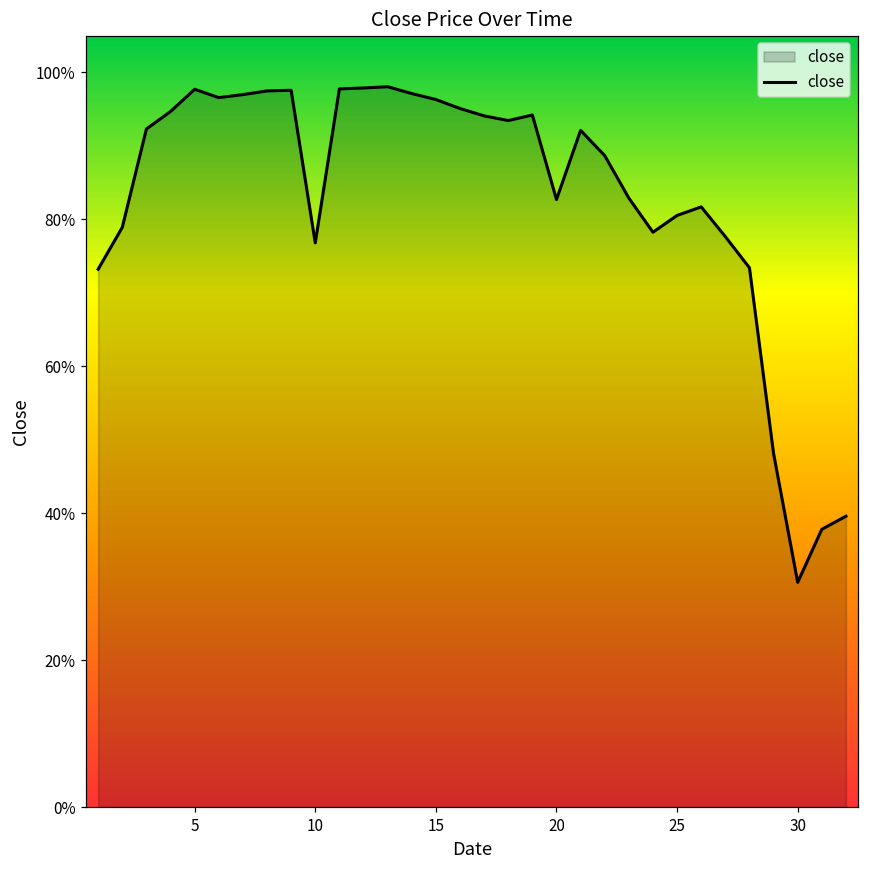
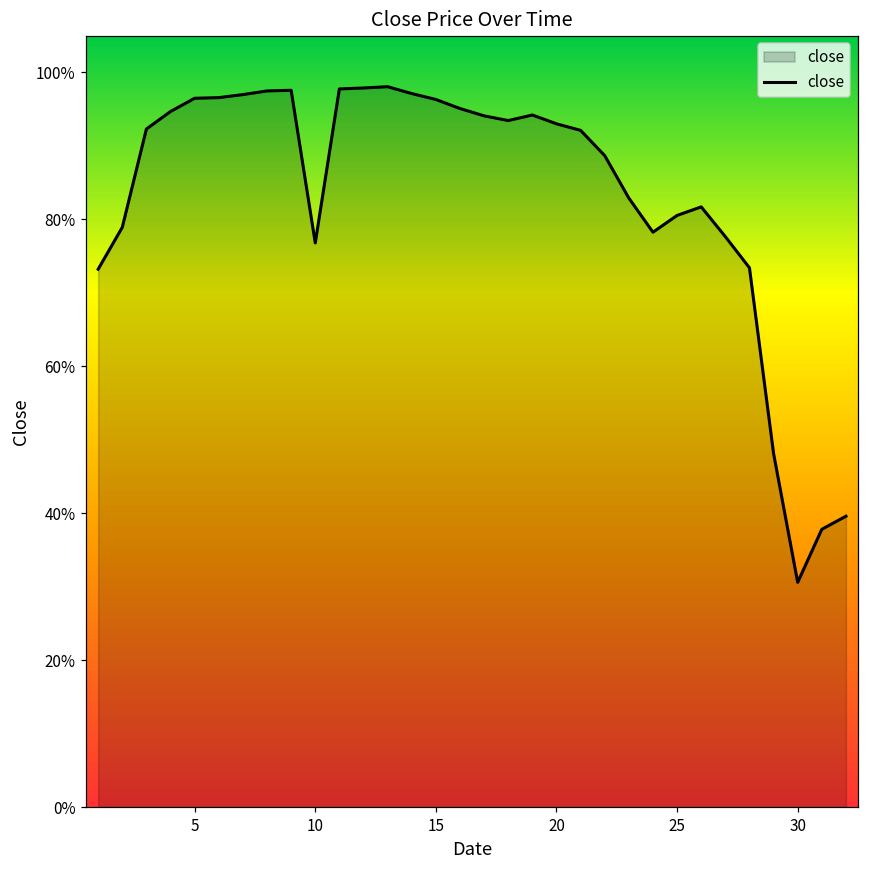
5: 98% -> 96%
20: 83% -> 93%
